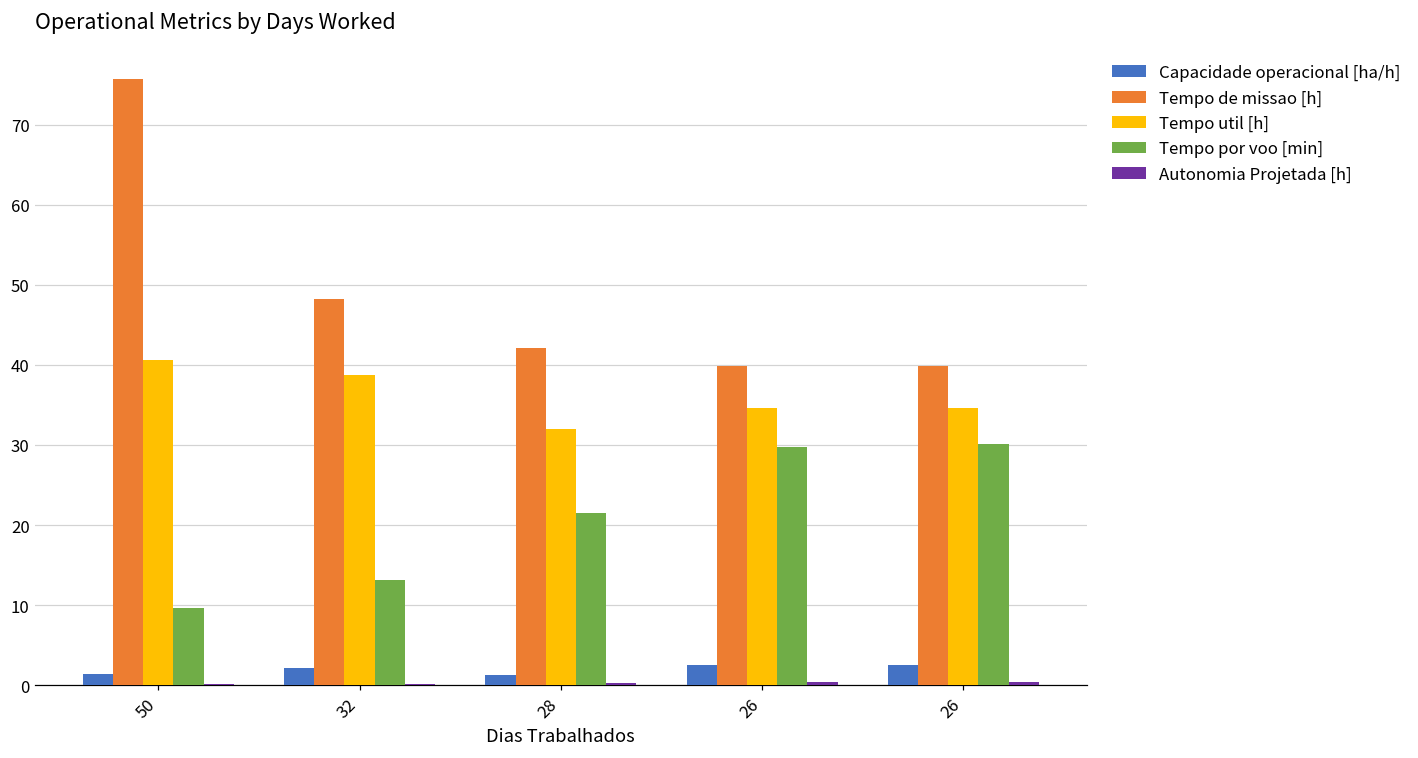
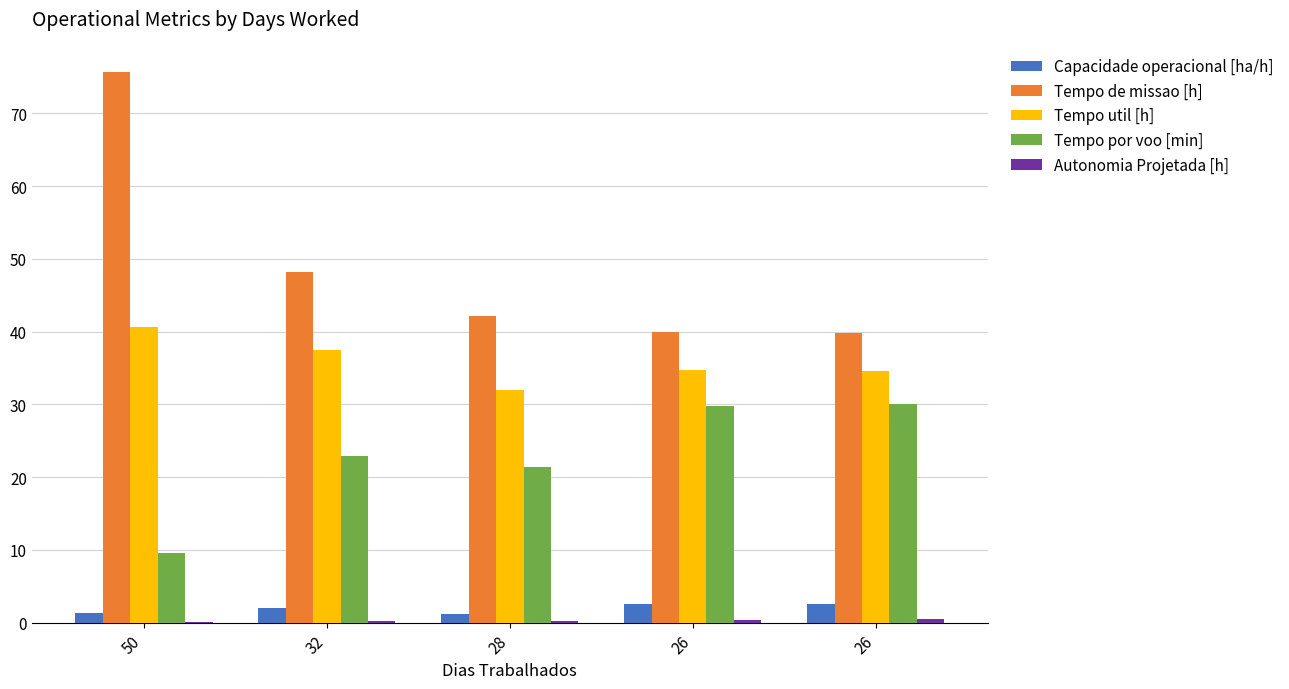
Tempo util [h], 32: 39 -> 37
Tempo por voo [min], 32: 13 -> 23
